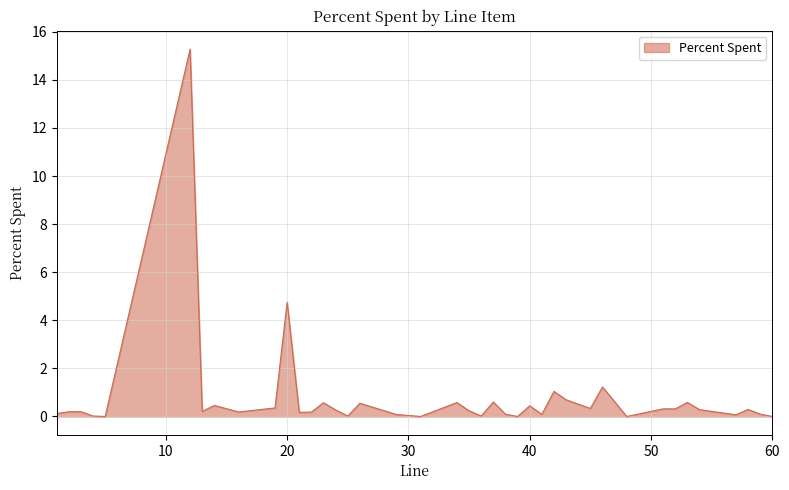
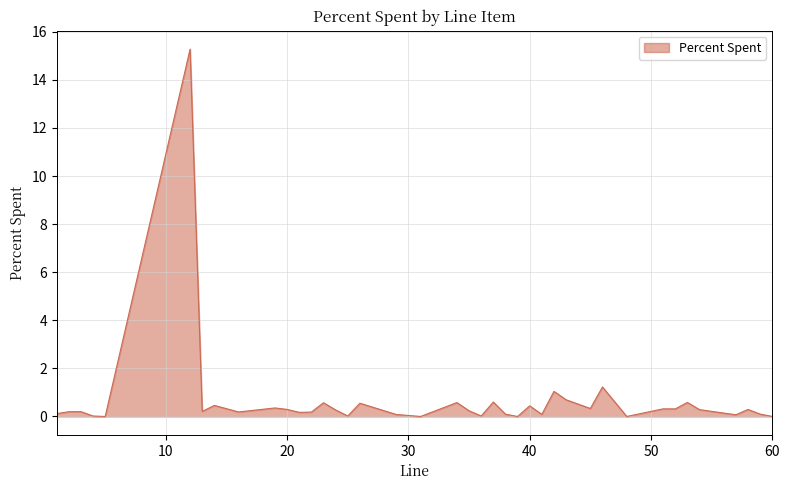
20: 4.7 -> 0.3
